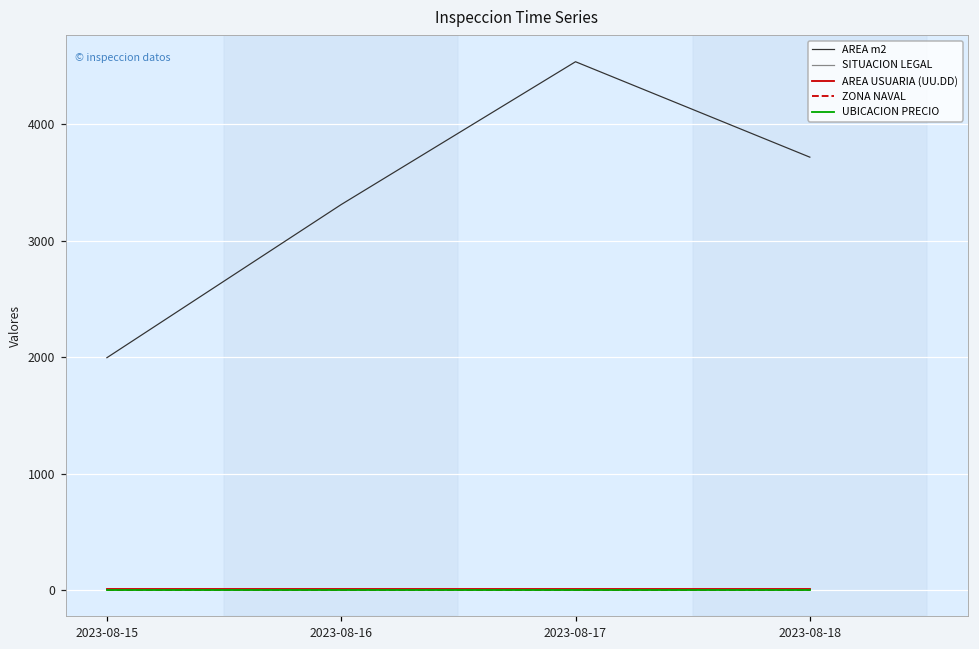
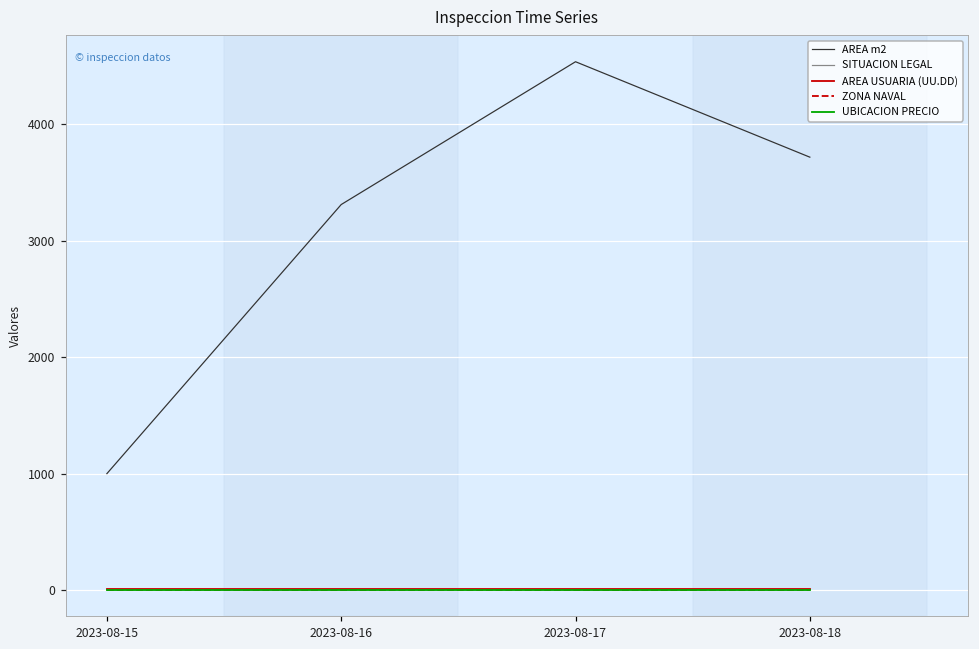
AREA m2, 2023-08-15: 2000 -> 1000
